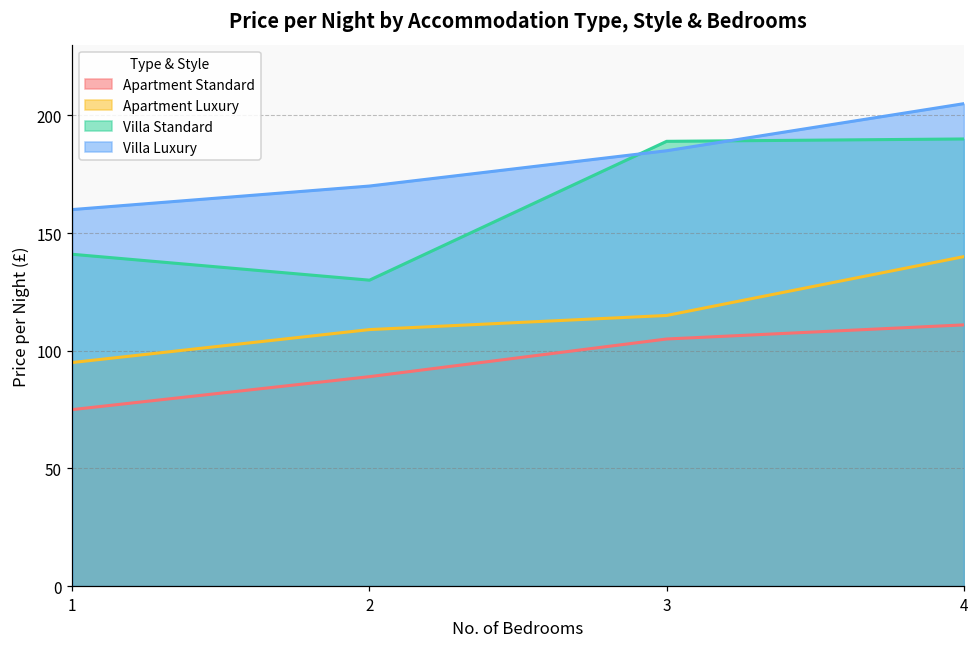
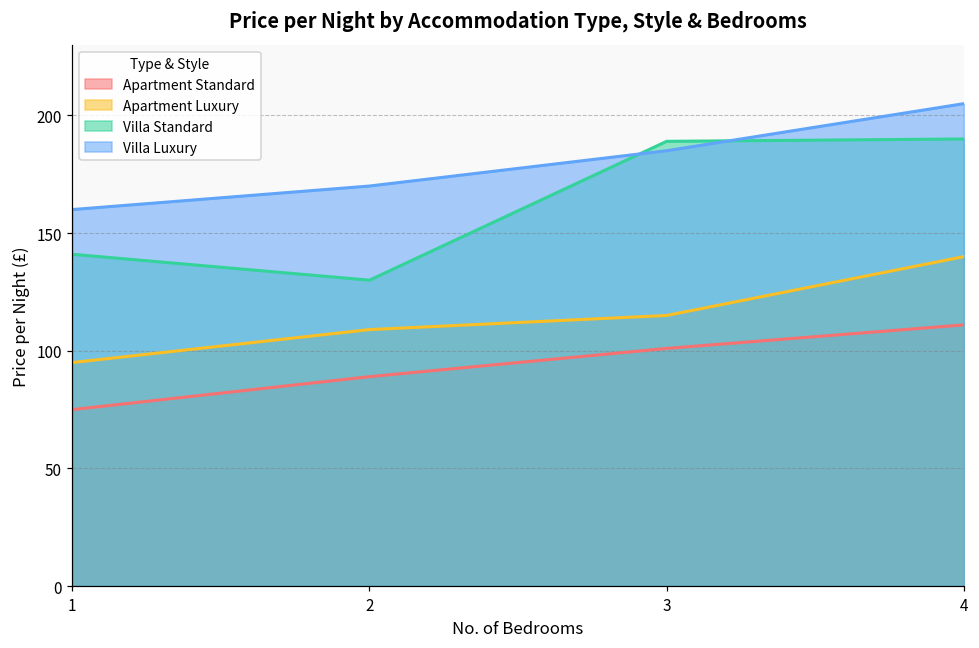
Apartment Standard, 3: 105 -> 101
